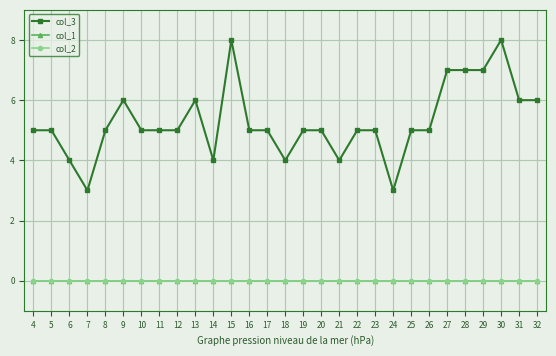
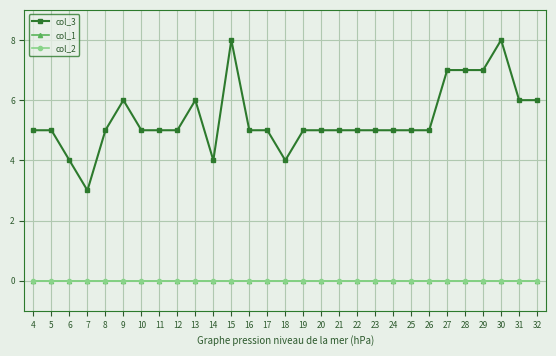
col_3, 21: 4 -> 5
col_3, 24: 3 -> 5
